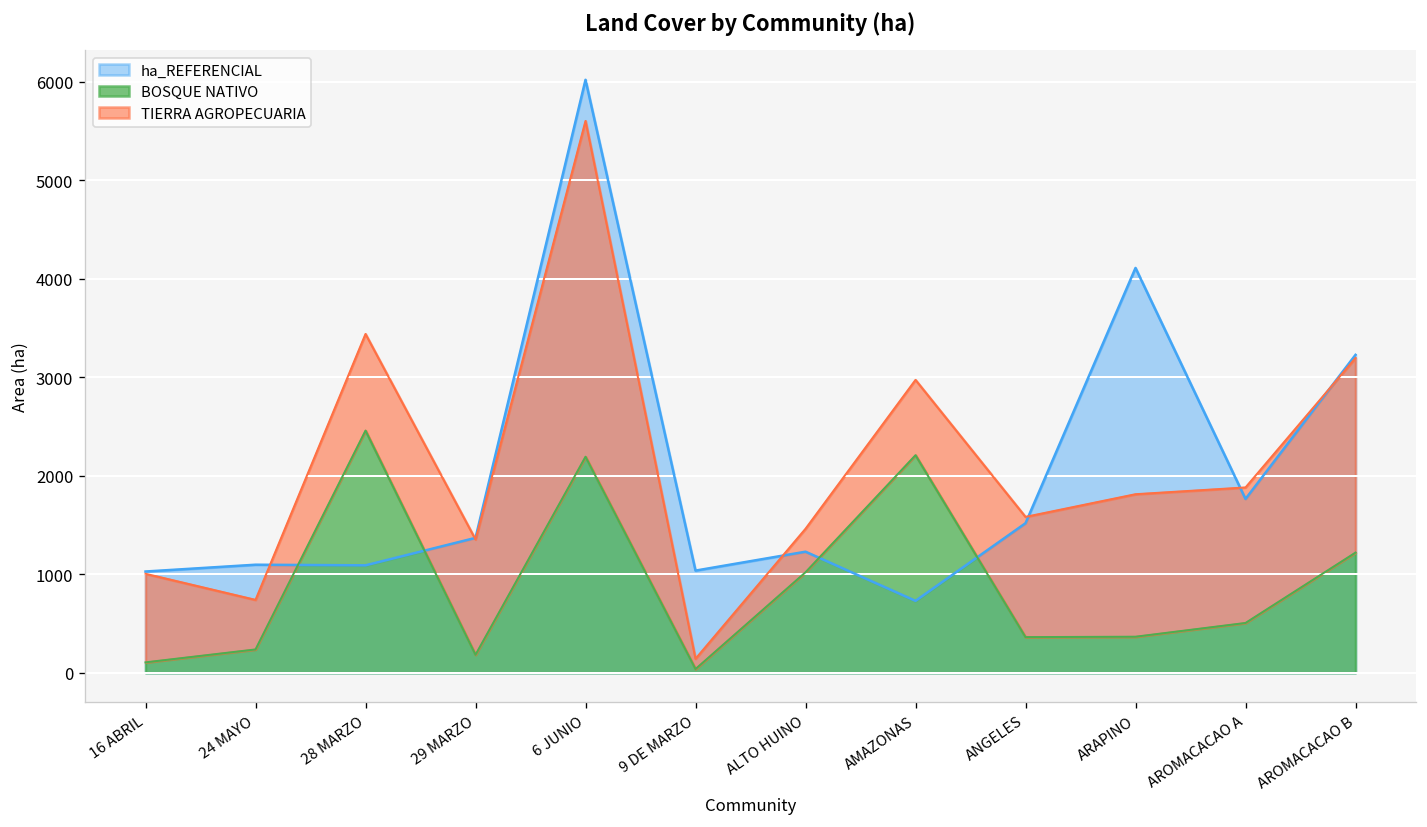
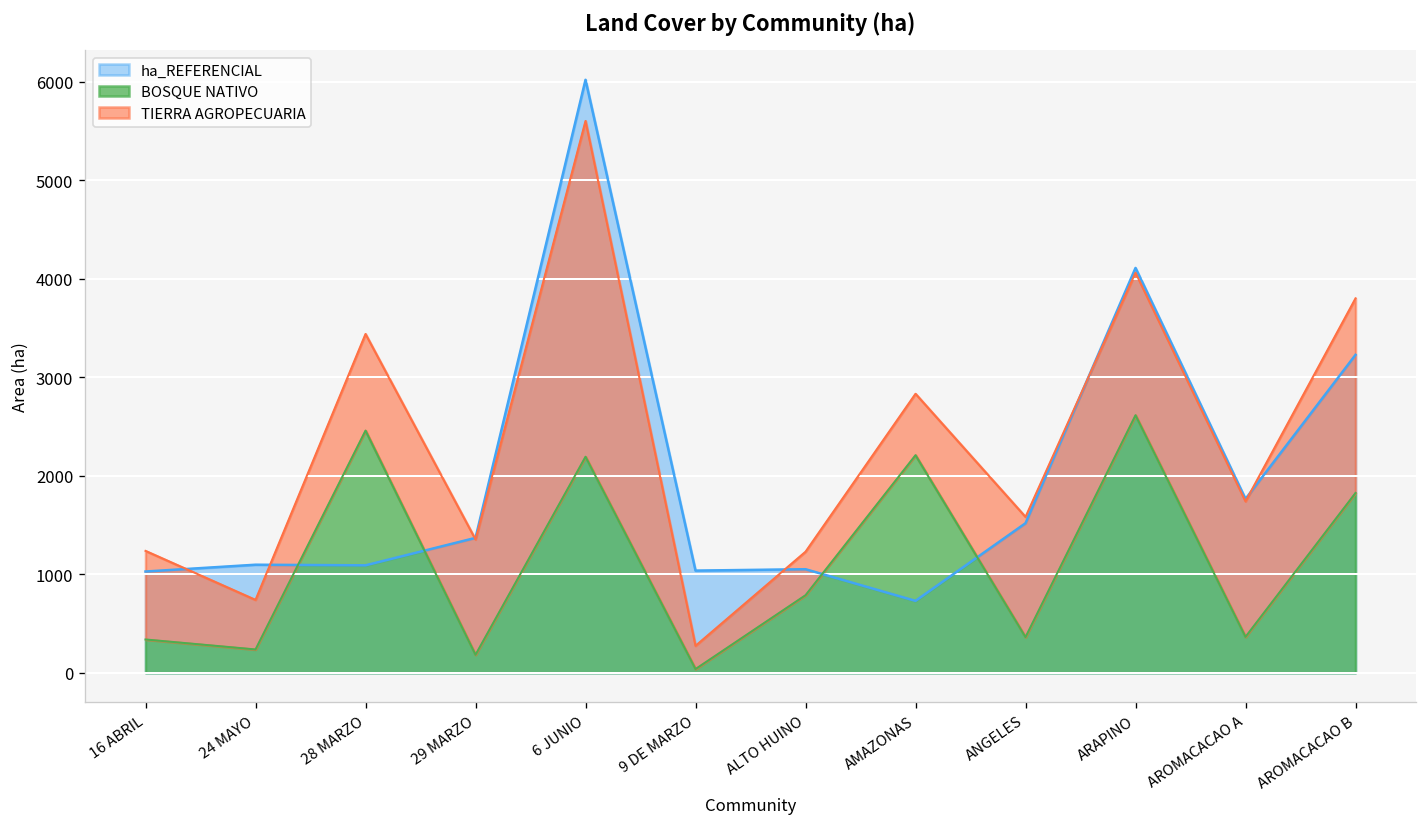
BOSQUE NATIVO, 16 ABRIL: 100 -> 300
TIERRA AGROPECUARIA, 9 DE MARZO: 100 -> 200
ha_REFERENCIAL, ALTO HUINO: 1200 -> 1100
BOSQUE NATIVO, ALTO HUINO: 1000 -> 800
TIERRA AGROPECUARIA, AMAZONAS: 800 -> 600
BOSQUE NATIVO, ARAPINO: 400 -> 2600
BOSQUE NATIVO, AROMACACAO A: 500 -> 400
BOSQUE NATIVO, AROMACACAO B: 1200 -> 1800
